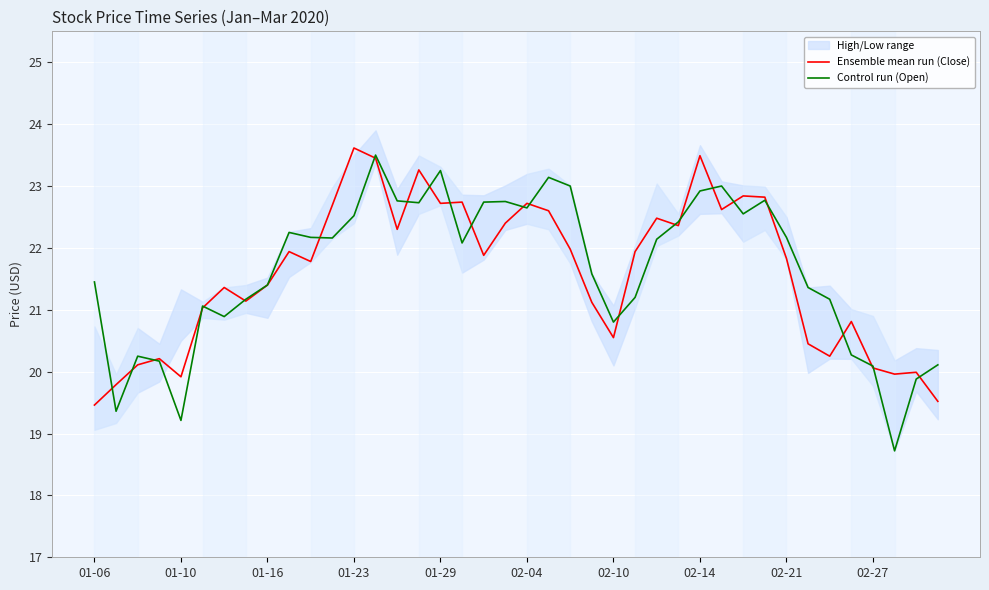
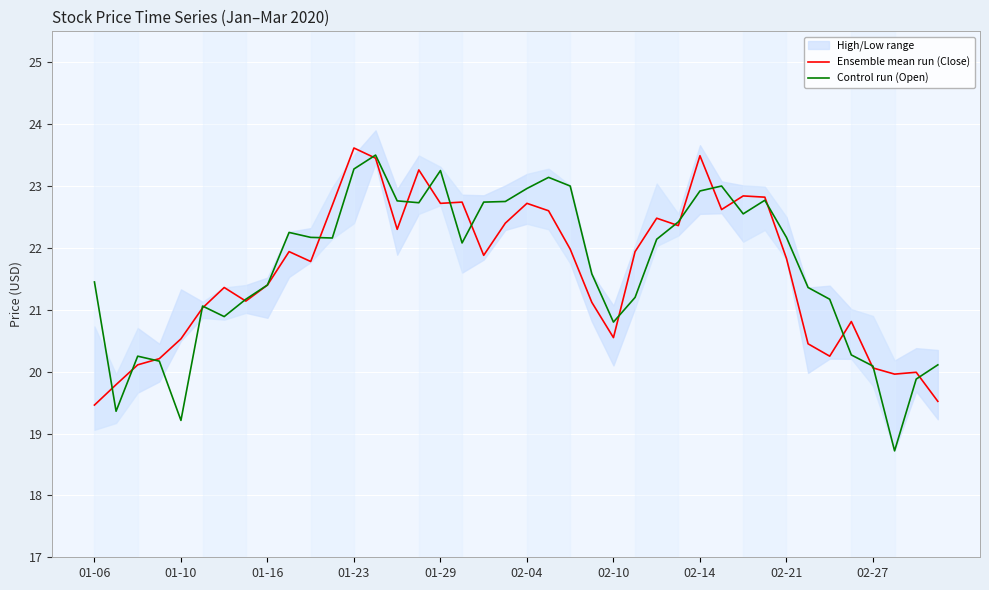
Ensemble mean run (Close), 01-10: 19.9 -> 20.5
Control run (Open), 01-23: 22.5 -> 23.3
Control run (Open), 02-04: 22.6 -> 23.0
